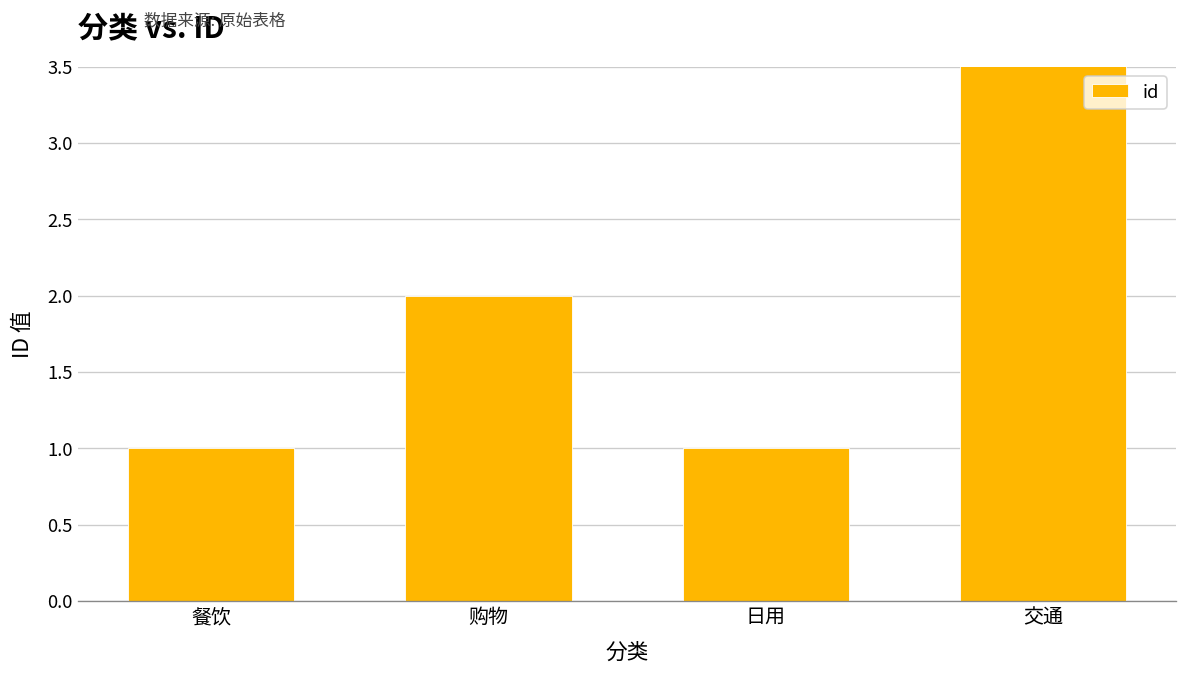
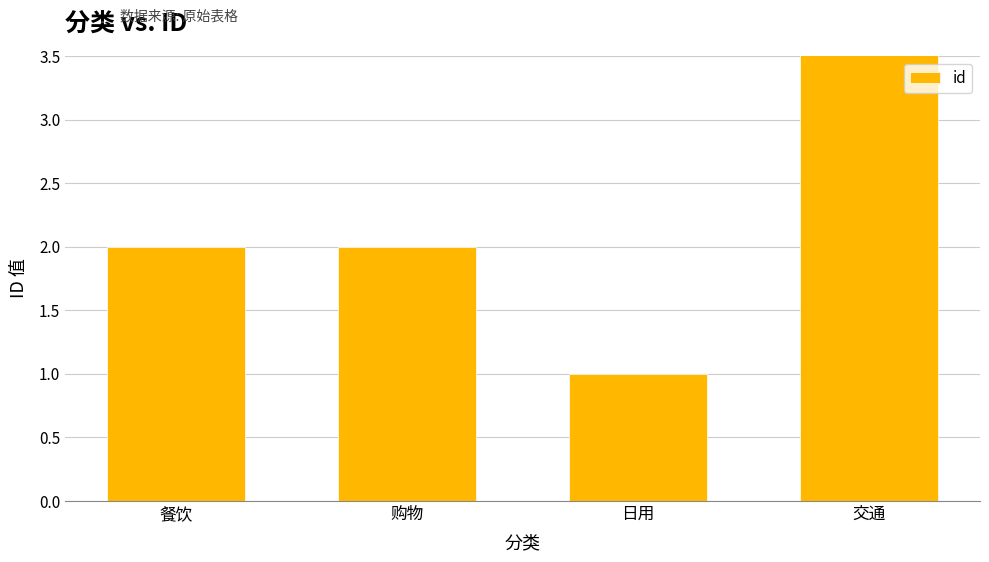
餐饮: 1 -> 2
